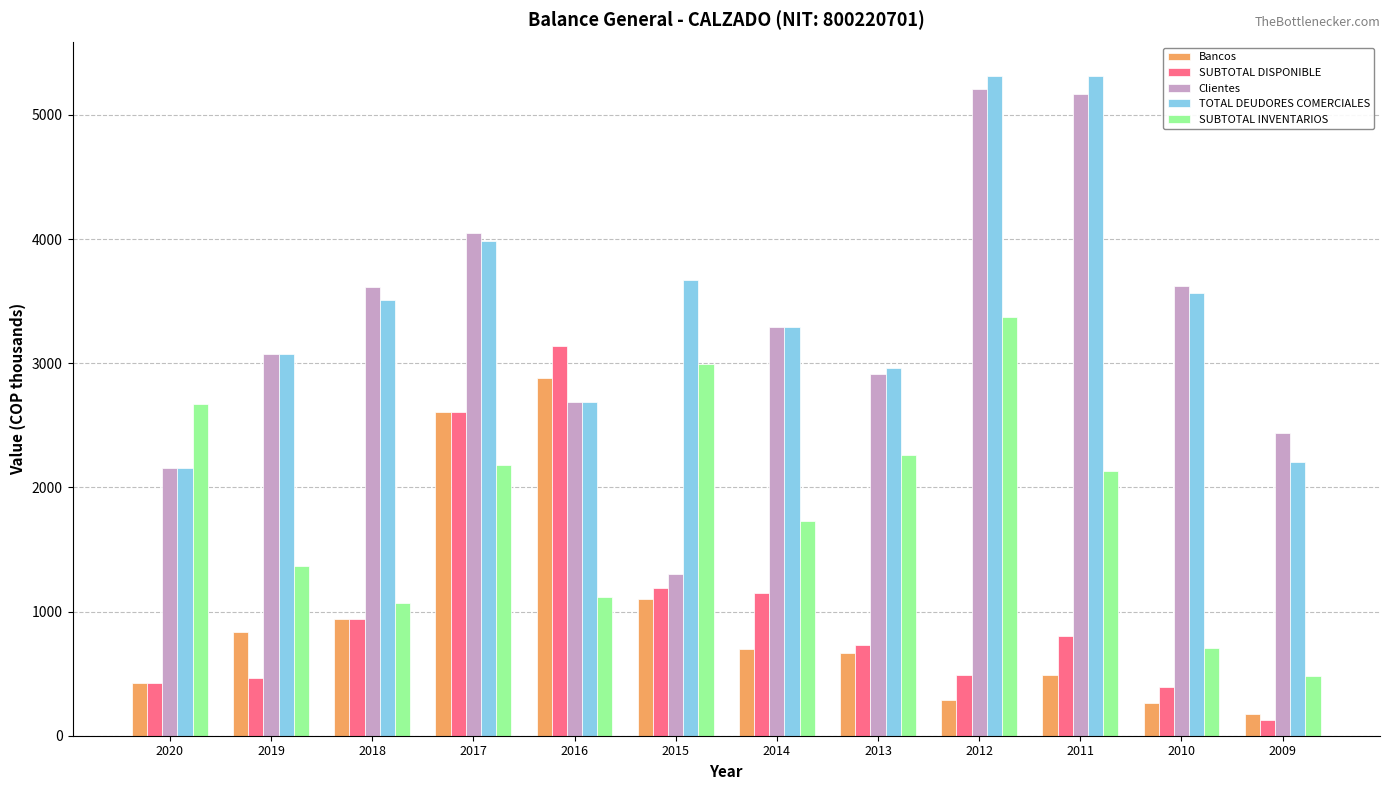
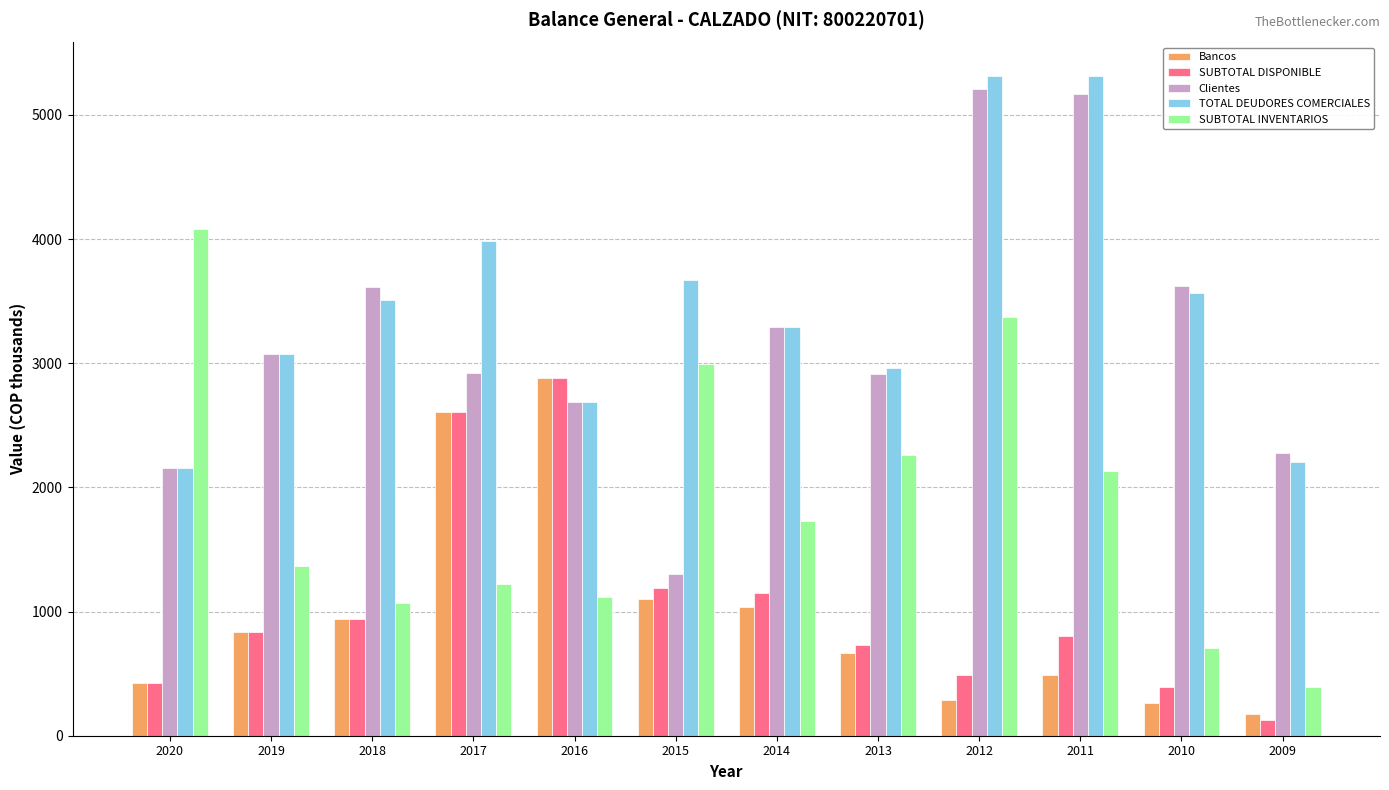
SUBTOTAL INVENTARIOS, 2020: 2670 -> 4080
SUBTOTAL DISPONIBLE, 2019: 460 -> 840
Clientes, 2017: 4050 -> 2920
SUBTOTAL INVENTARIOS, 2017: 2180 -> 1220
SUBTOTAL DISPONIBLE, 2016: 3140 -> 2880
Bancos, 2014: 700 -> 1030
Clientes, 2009: 2440 -> 2280
SUBTOTAL INVENTARIOS, 2009: 480 -> 390
